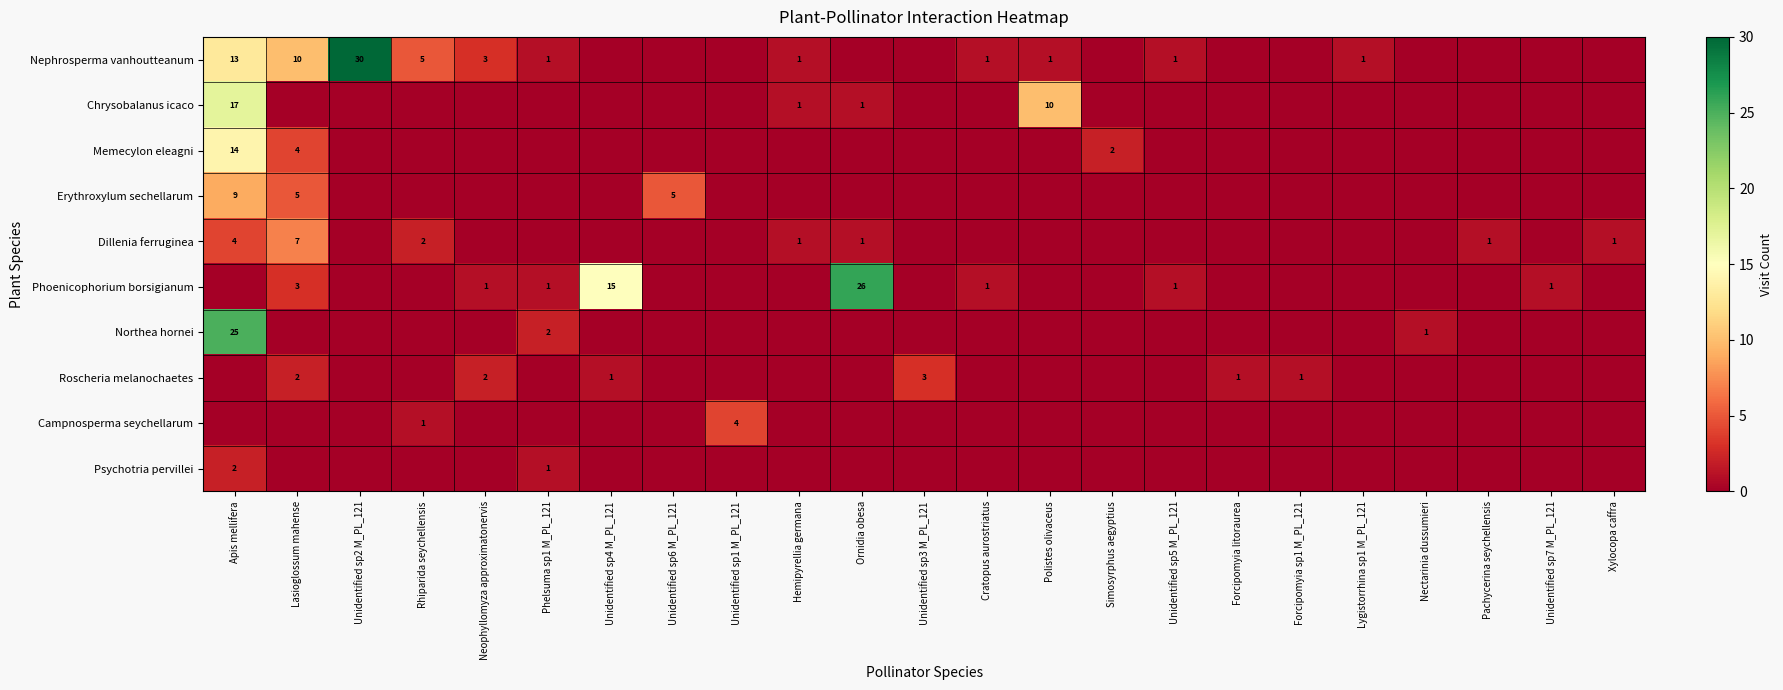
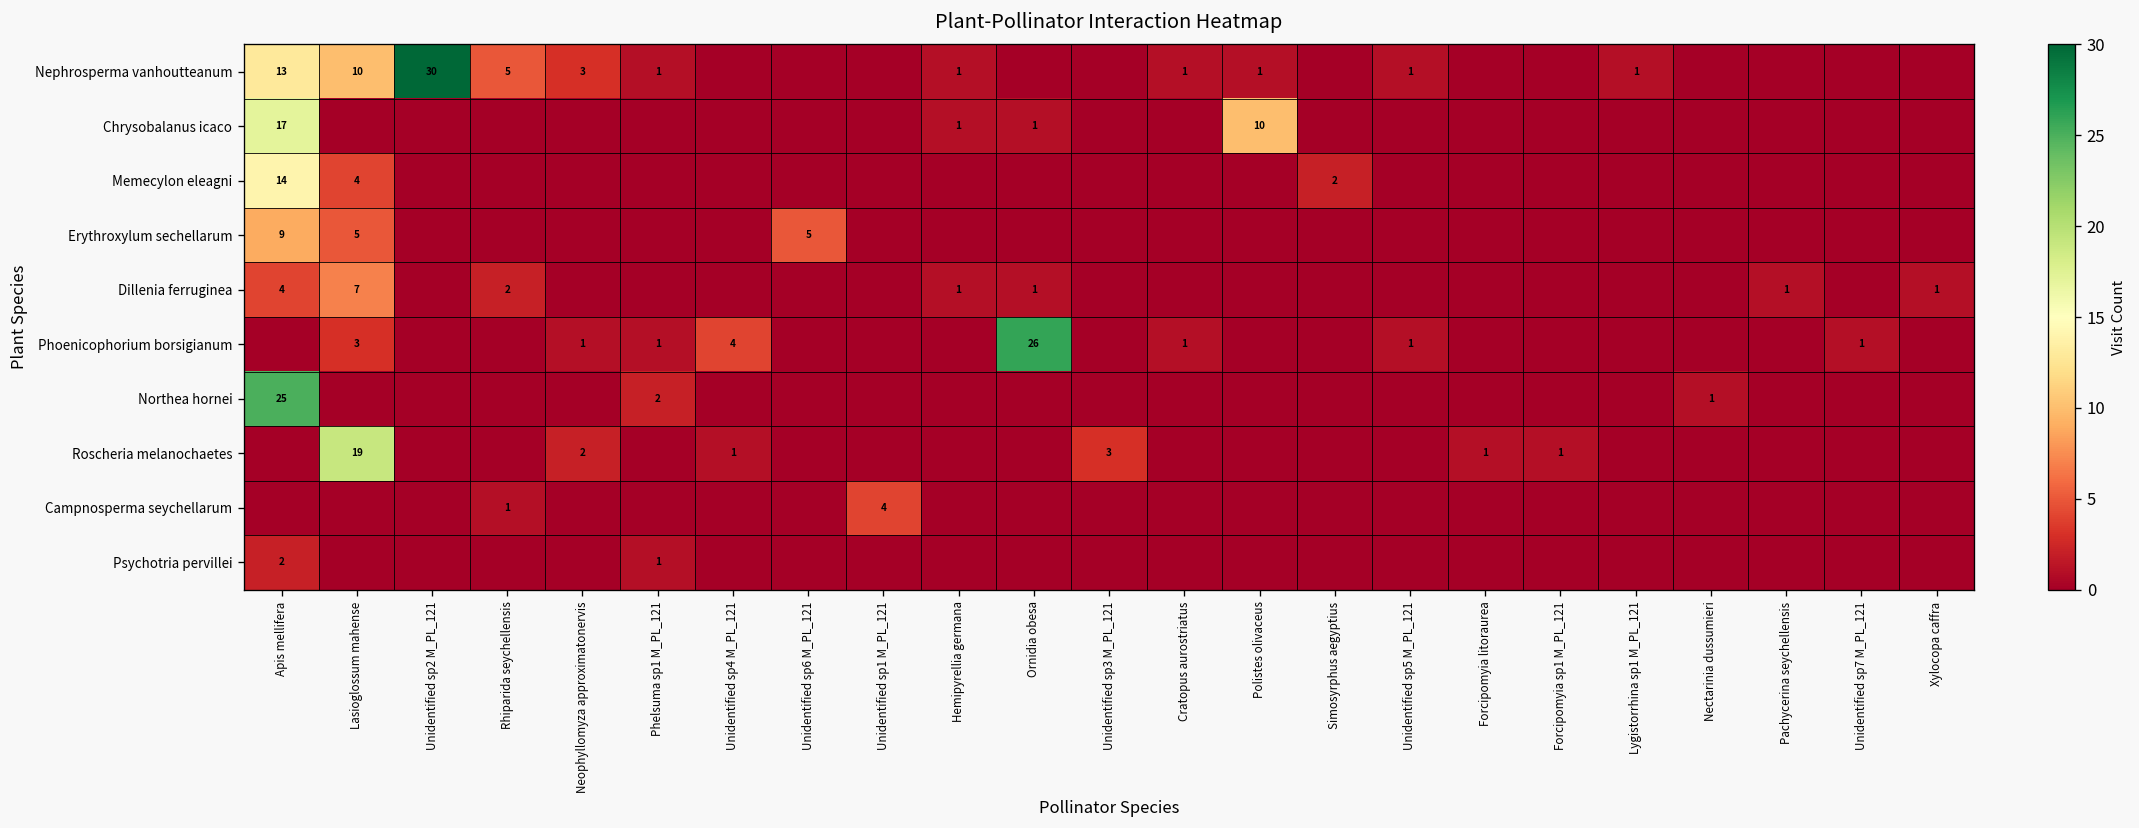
Phoenicophorium borsigianum, Unidentified sp4 M_PL_121: 15 -> 4
Roscheria melanochaetes, Lasioglossum mahense: 2 -> 19
